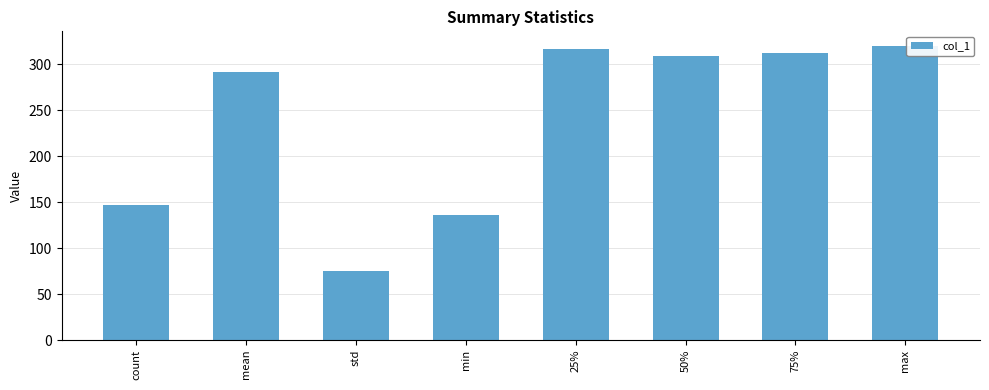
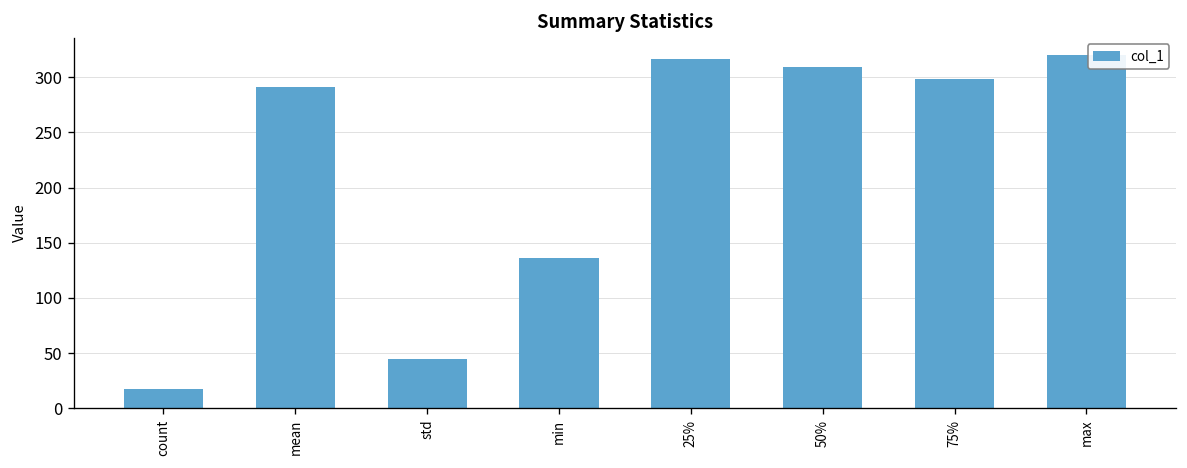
count: 150 -> 20
std: 80 -> 40
75%: 310 -> 300
